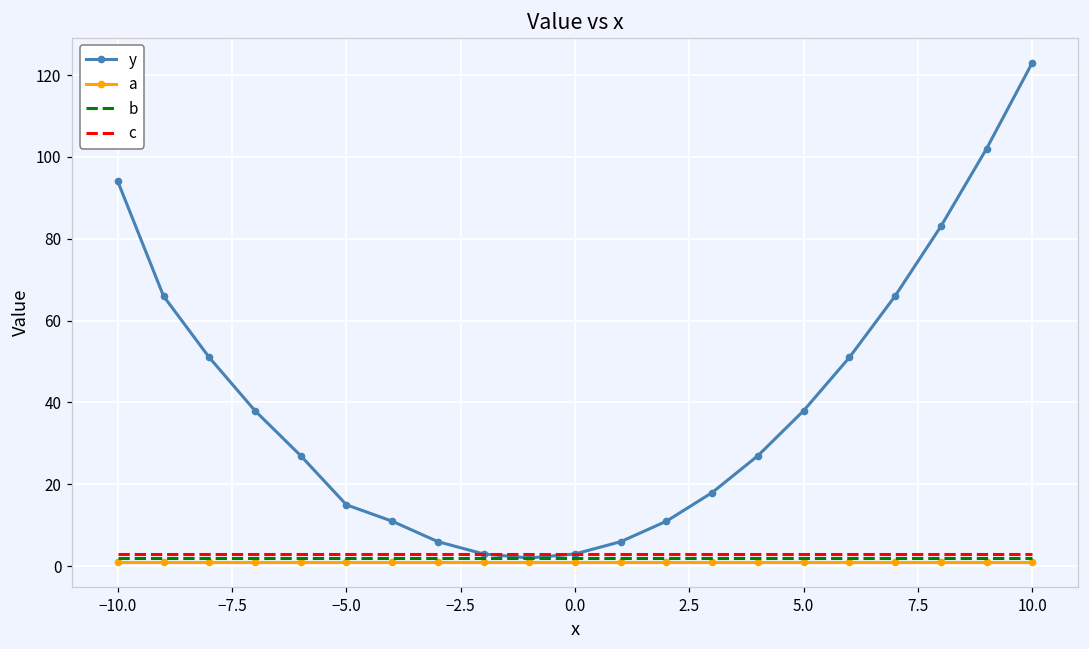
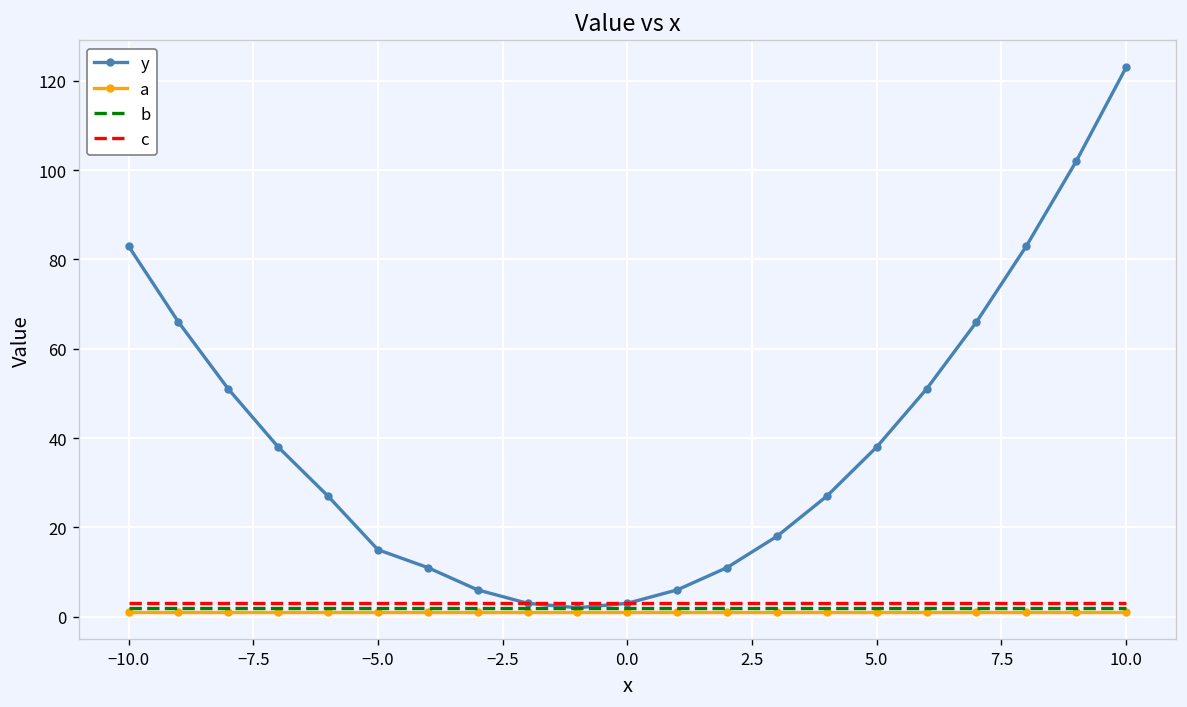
y, −10.0: 94 -> 83
